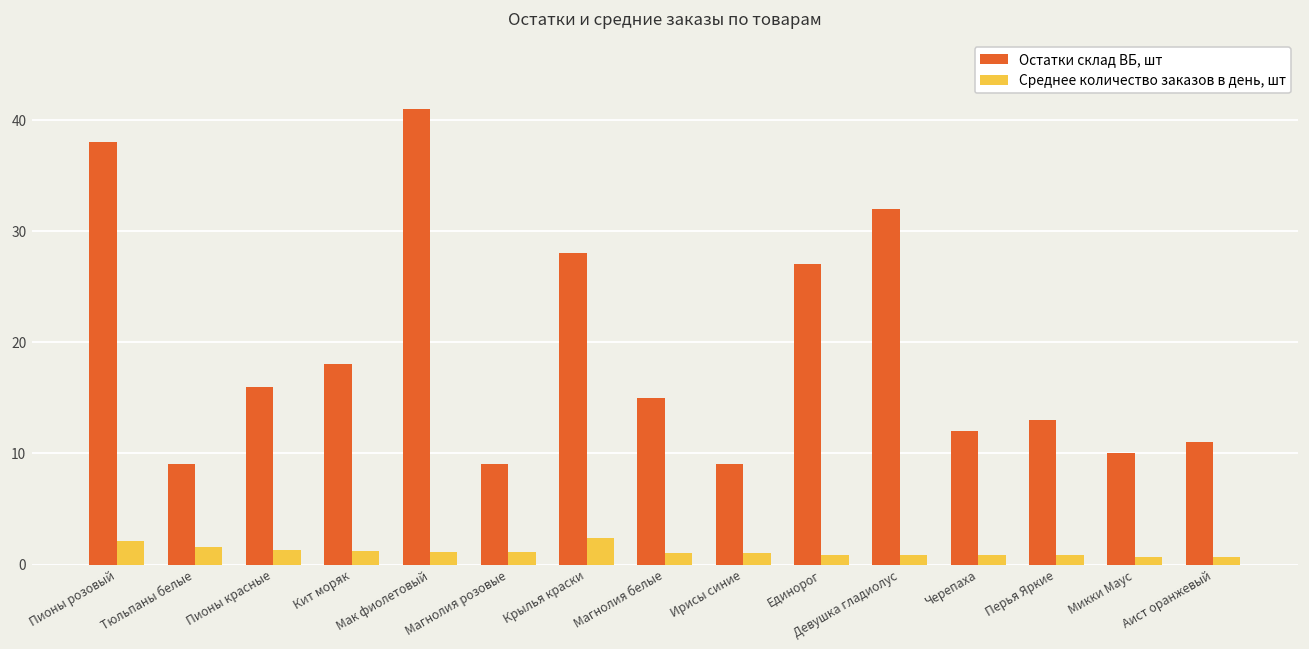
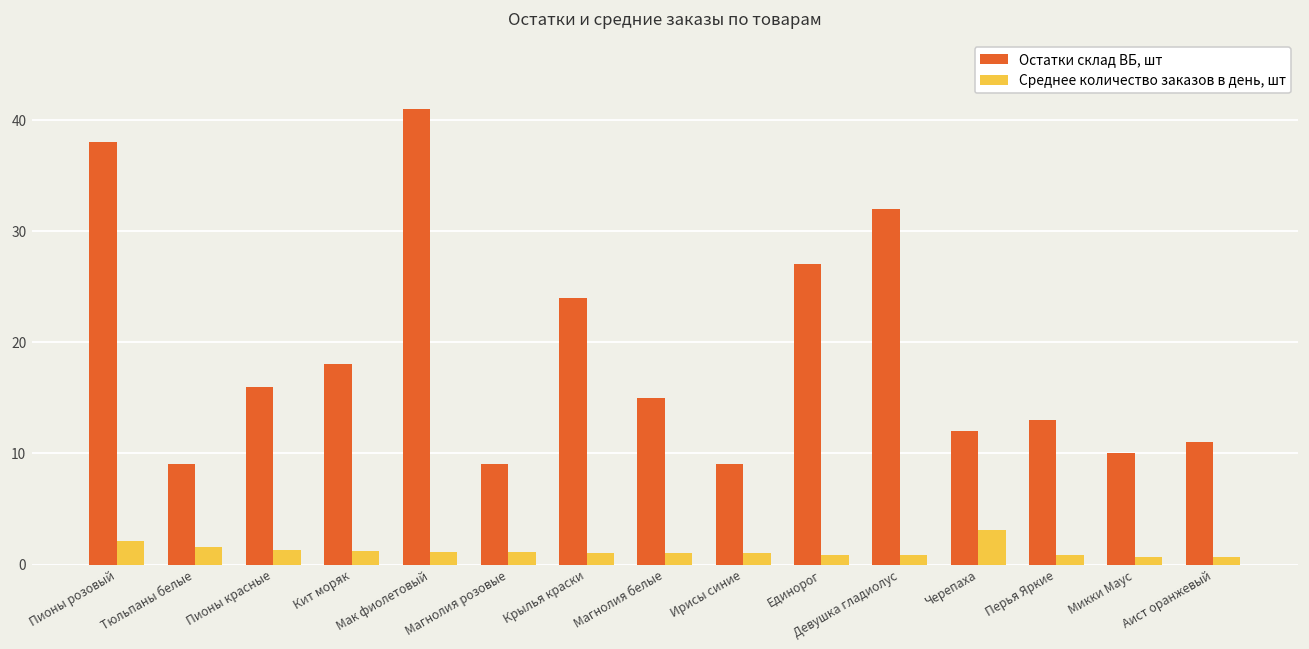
Остатки склад ВБ, шт, Крылья краски: 28 -> 24
Среднее количество заказов в день, шт, Крылья краски: 2.4 -> 1.0
Среднее количество заказов в день, шт, Черепаха: 0.9 -> 3.1
